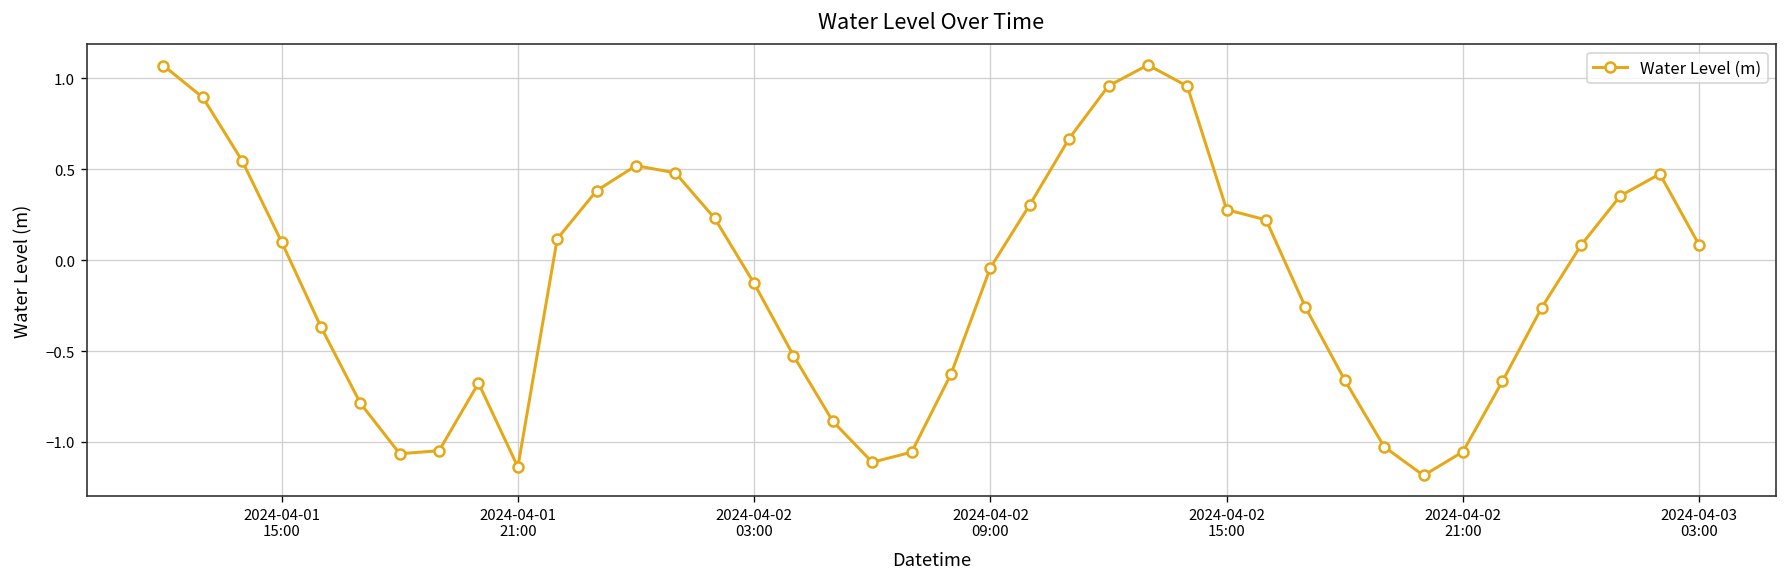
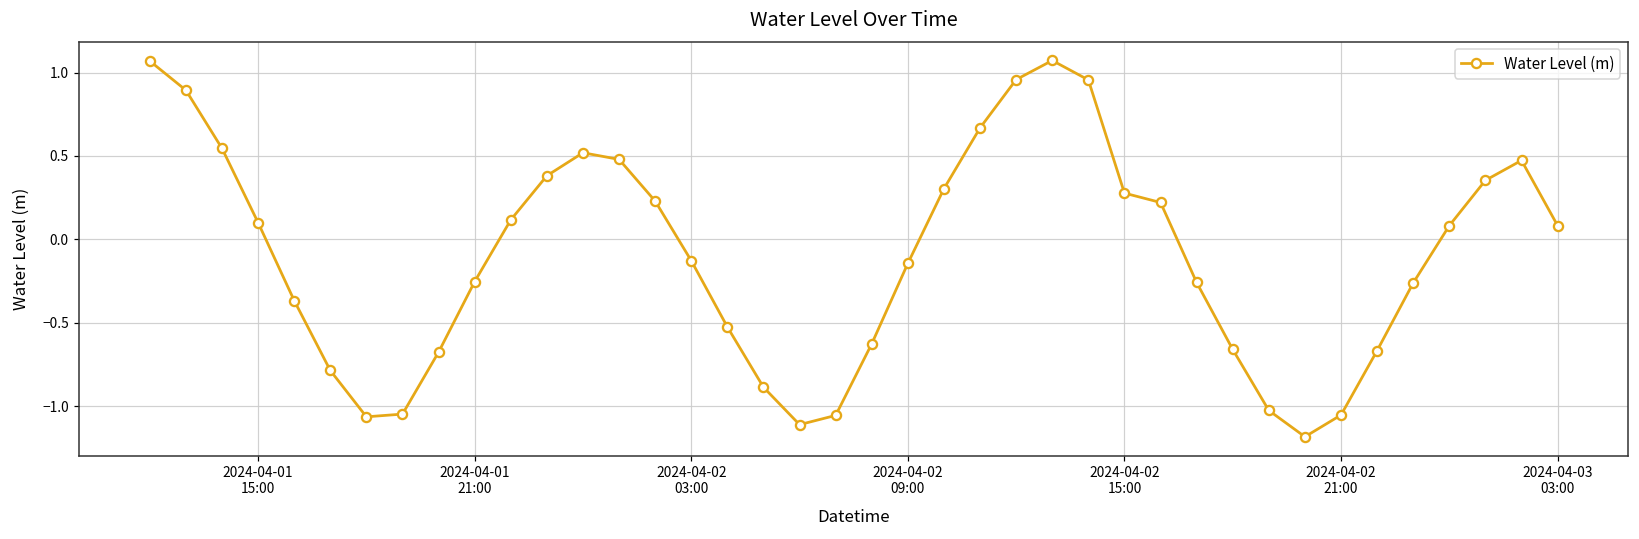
2024-04-01 21:00: -1.14 -> -0.25
2024-04-02 09:00: -0.04 -> -0.14
